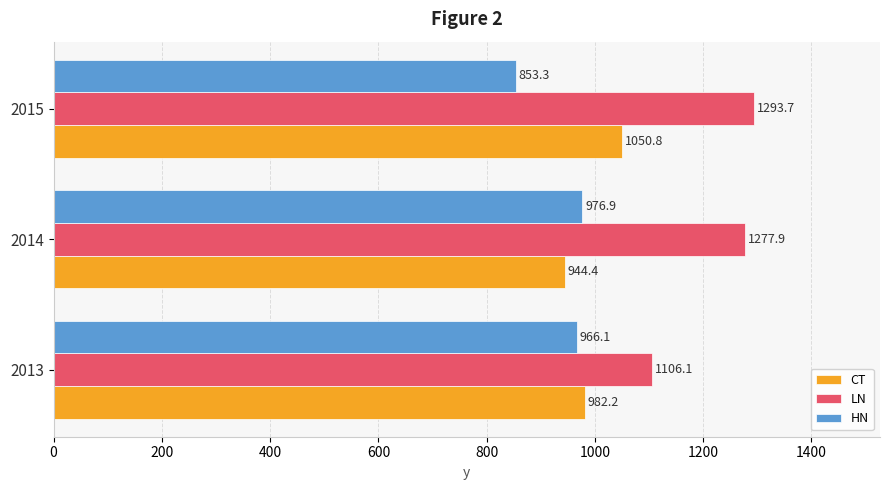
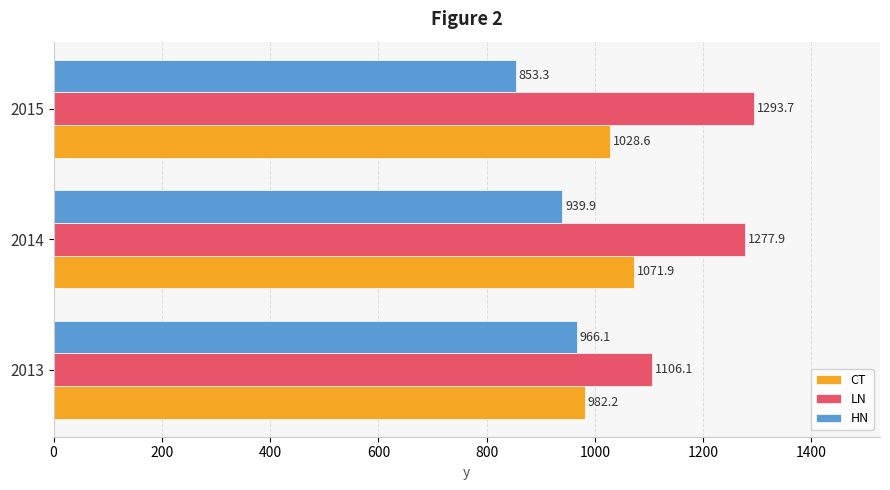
CT, 2015: 1050.8 -> 1028.6
HN, 2014: 976.9 -> 939.9
CT, 2014: 944.4 -> 1071.9
